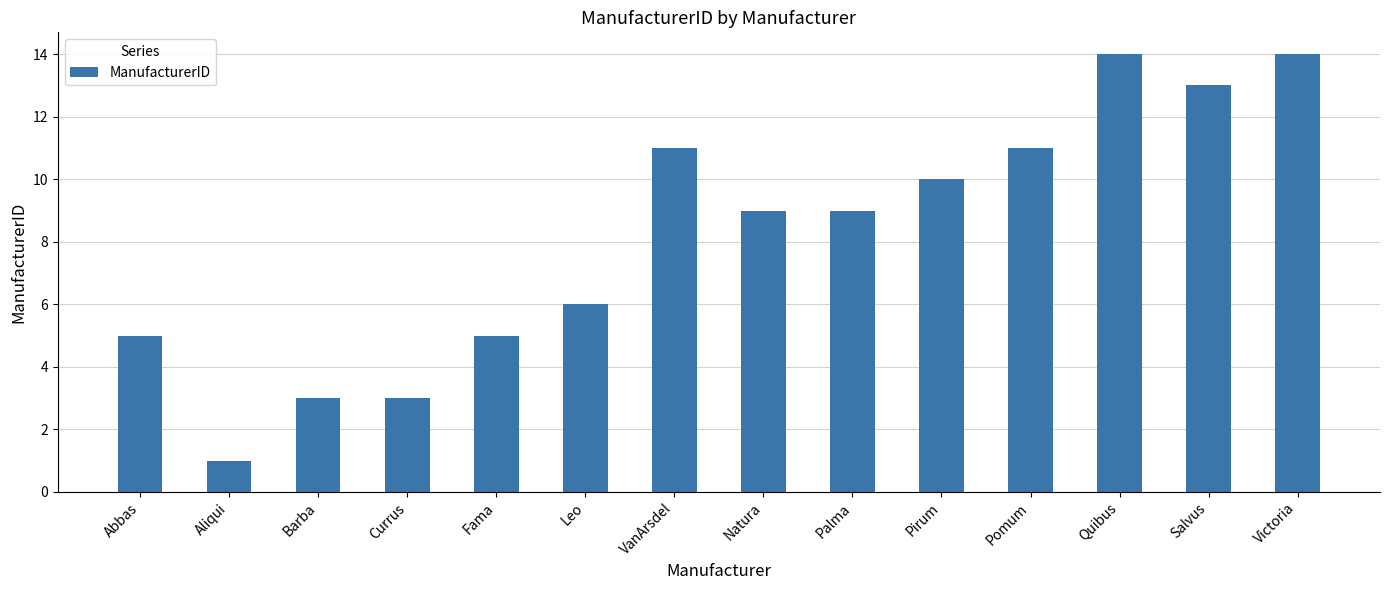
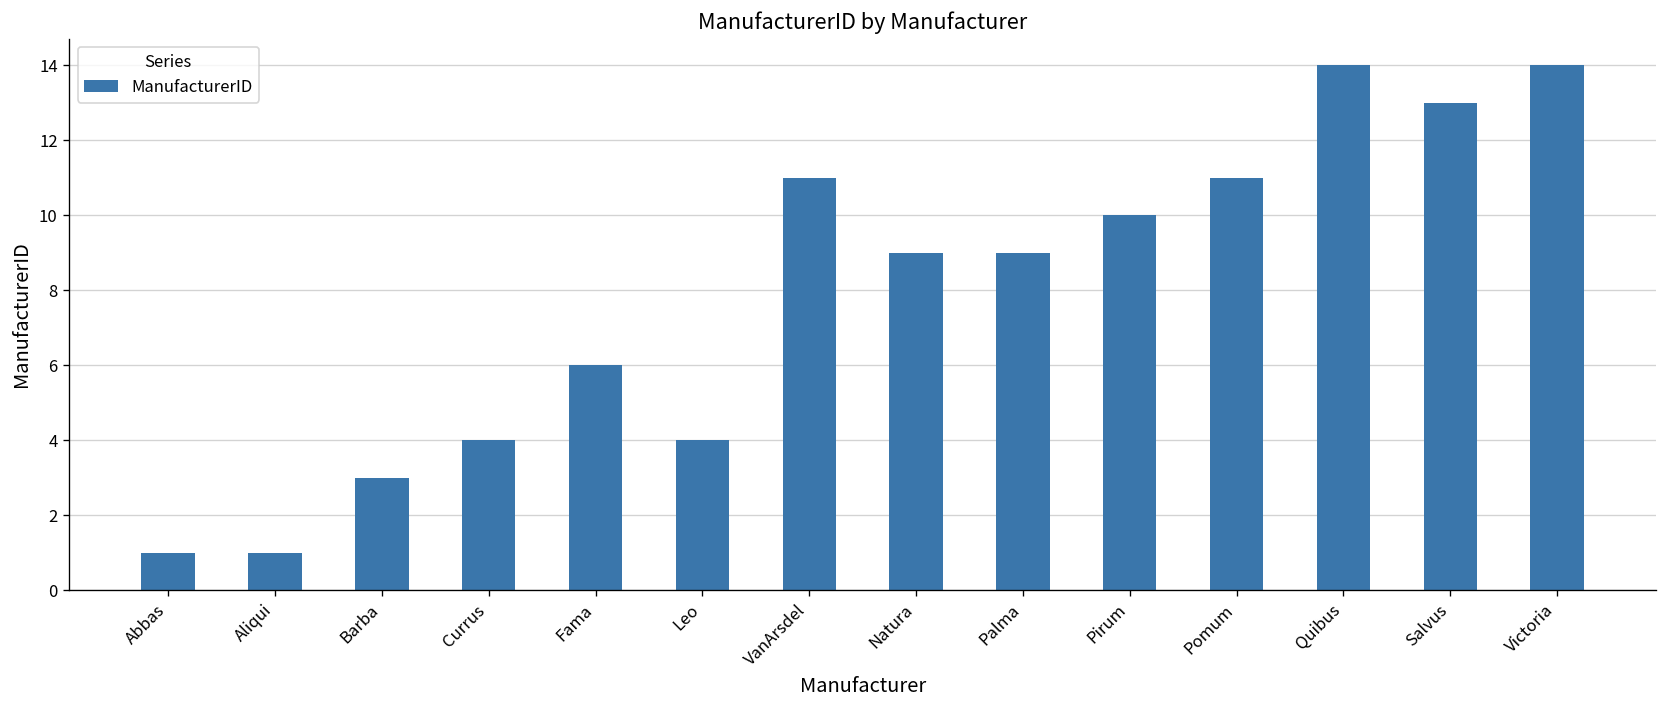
Abbas: 5 -> 1
Currus: 3 -> 4
Fama: 5 -> 6
Leo: 6 -> 4
